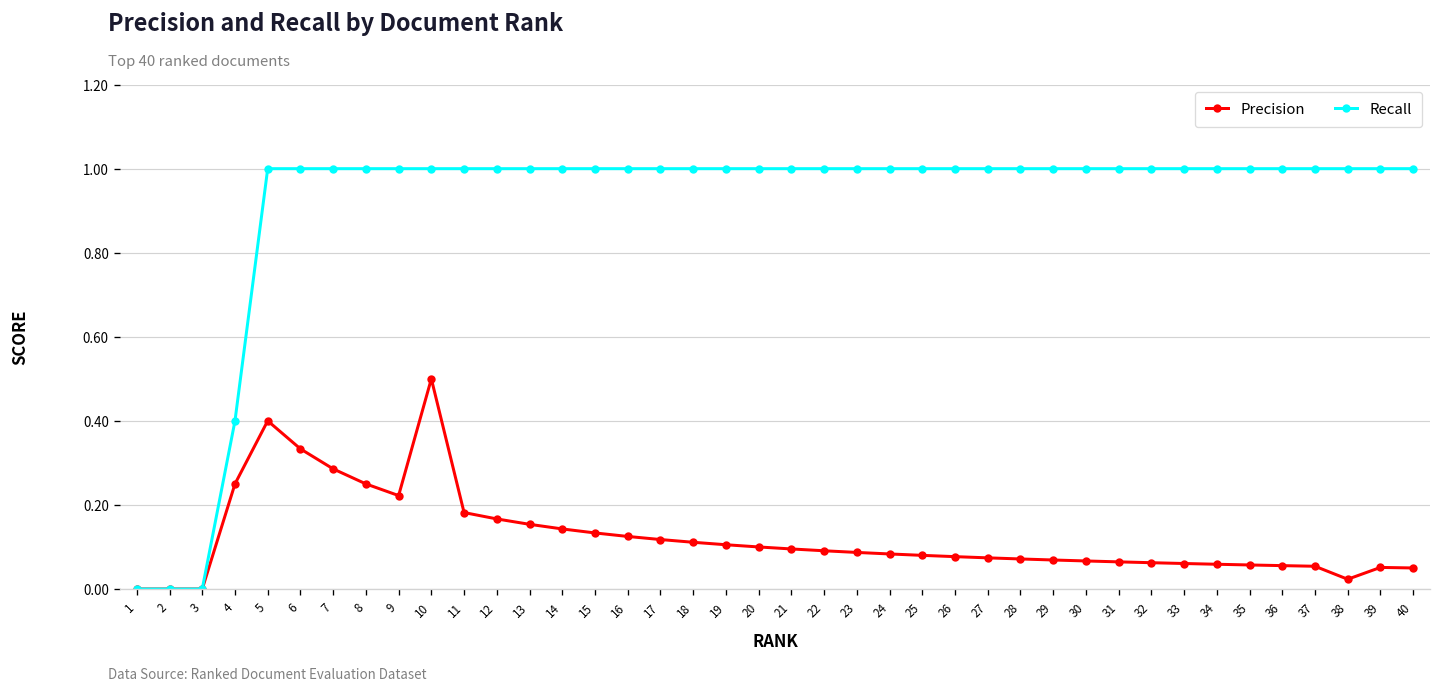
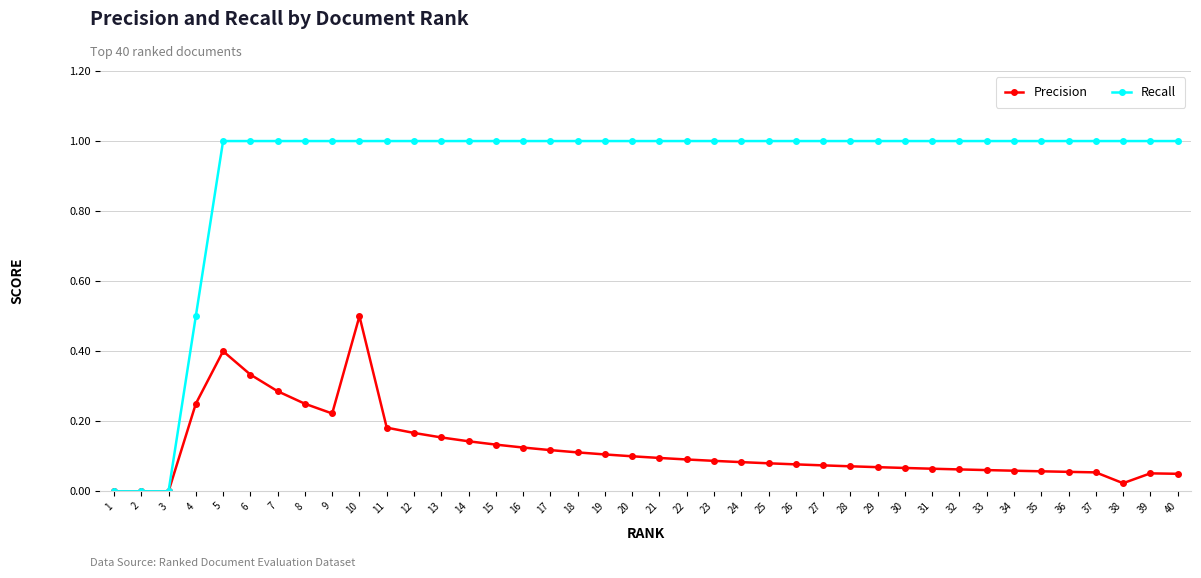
Recall, 4: 0.4 -> 0.5
